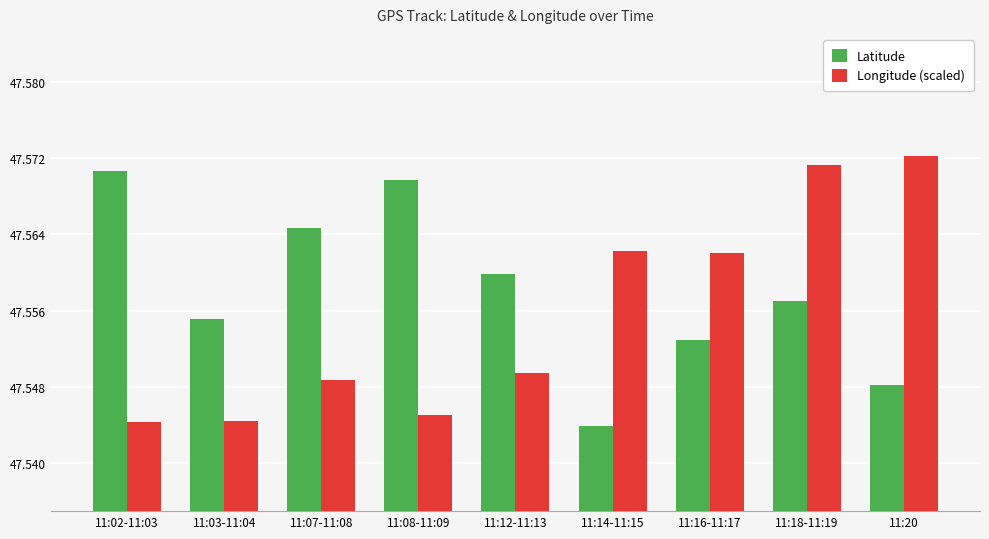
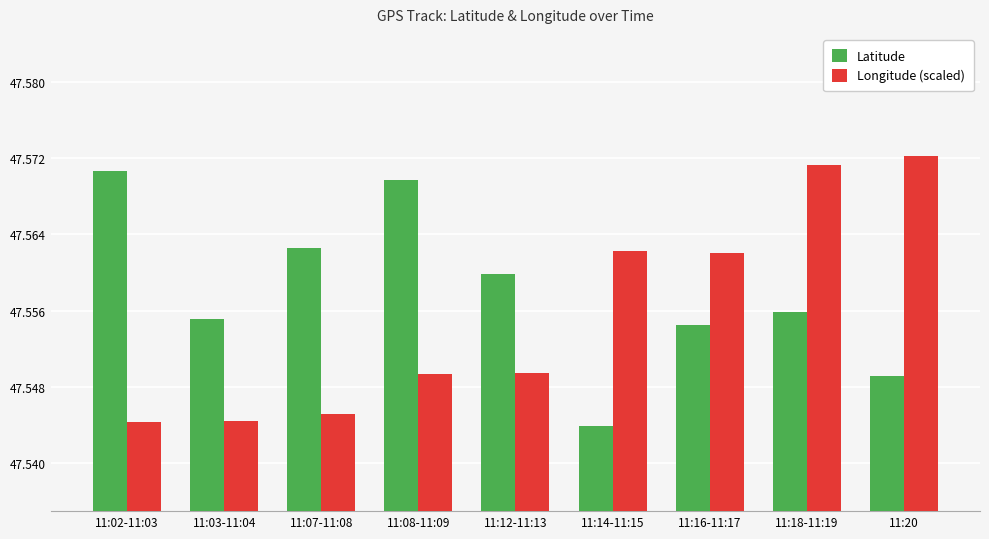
Latitude, 11:07-11:08: 47.565 -> 47.563
Longitude (scaled), 11:07-11:08: 47.549 -> 47.545
Longitude (scaled), 11:08-11:09: 47.545 -> 47.549
Latitude, 11:16-11:17: 47.553 -> 47.554
Latitude, 11:18-11:19: 47.557 -> 47.556
Latitude, 11:20: 47.548 -> 47.549
